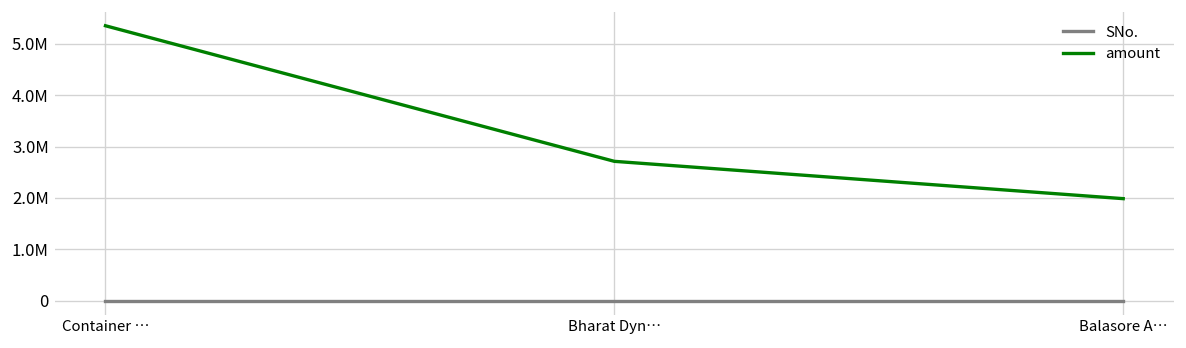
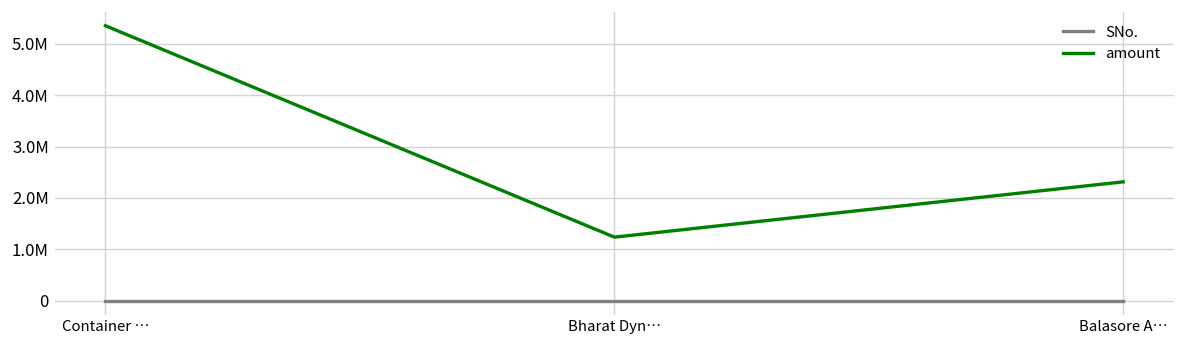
amount, Bharat Dyn…: 2700000 -> 1200000
amount, Balasore A…: 2000000 -> 2300000
